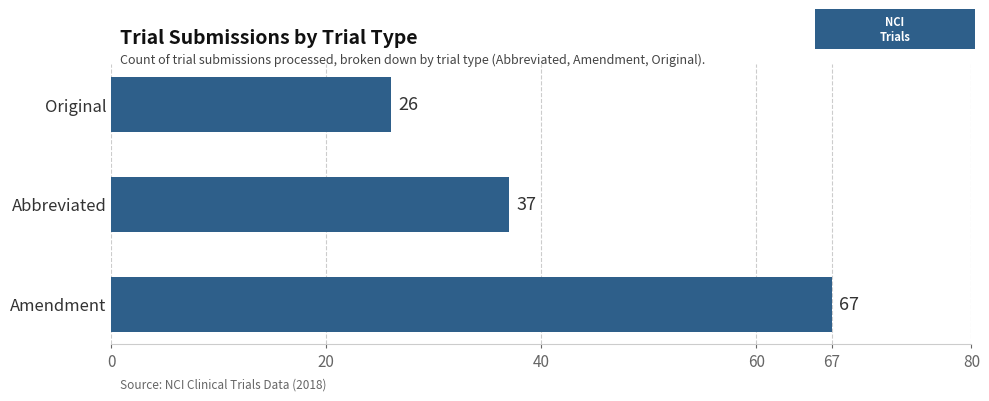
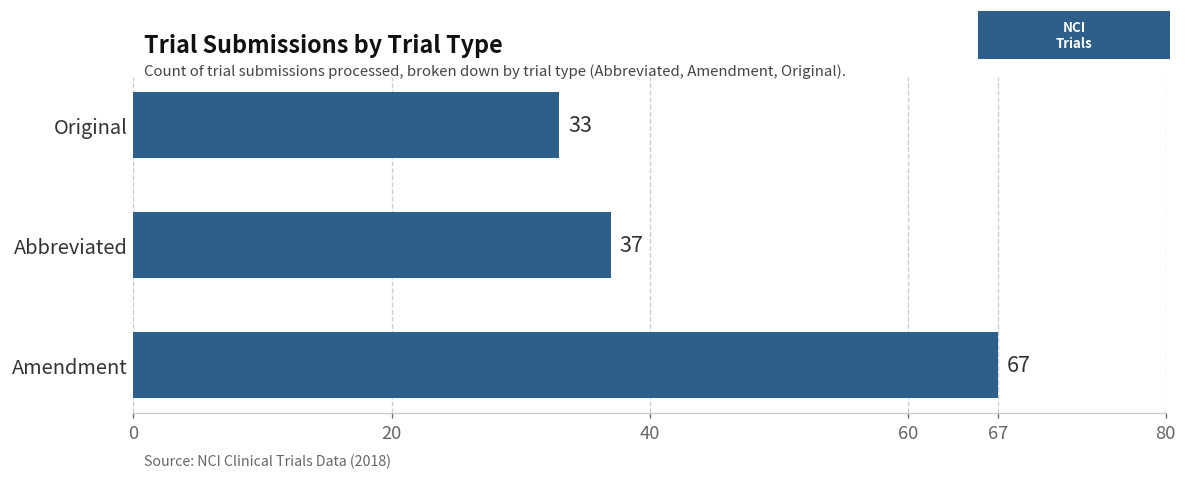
Original: 26 -> 33
